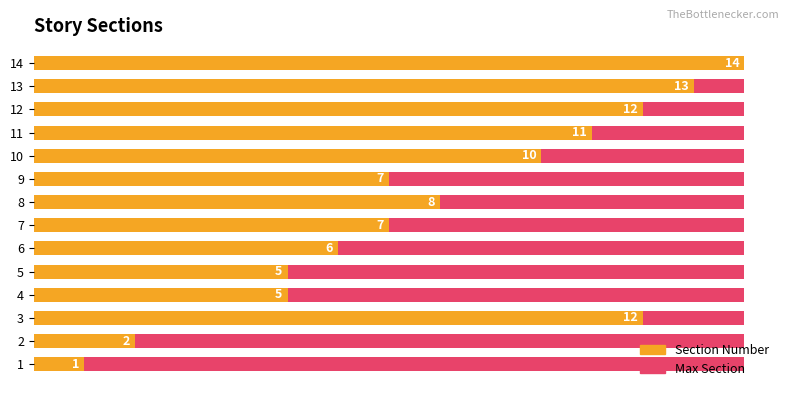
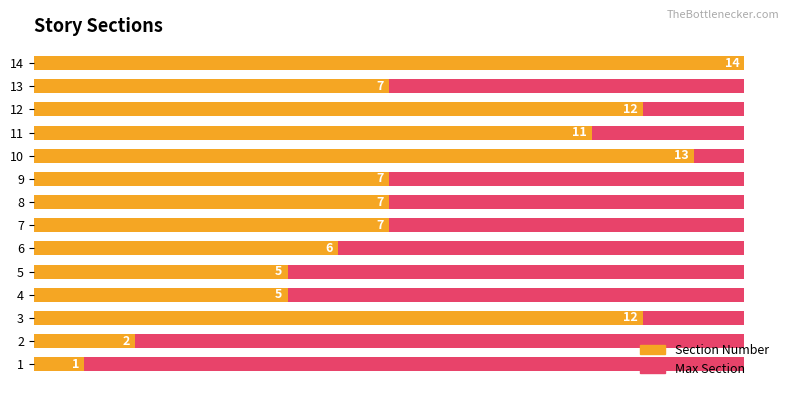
Section Number, 13: 13 -> 7
Section Number, 10: 10 -> 13
Section Number, 8: 8 -> 7
